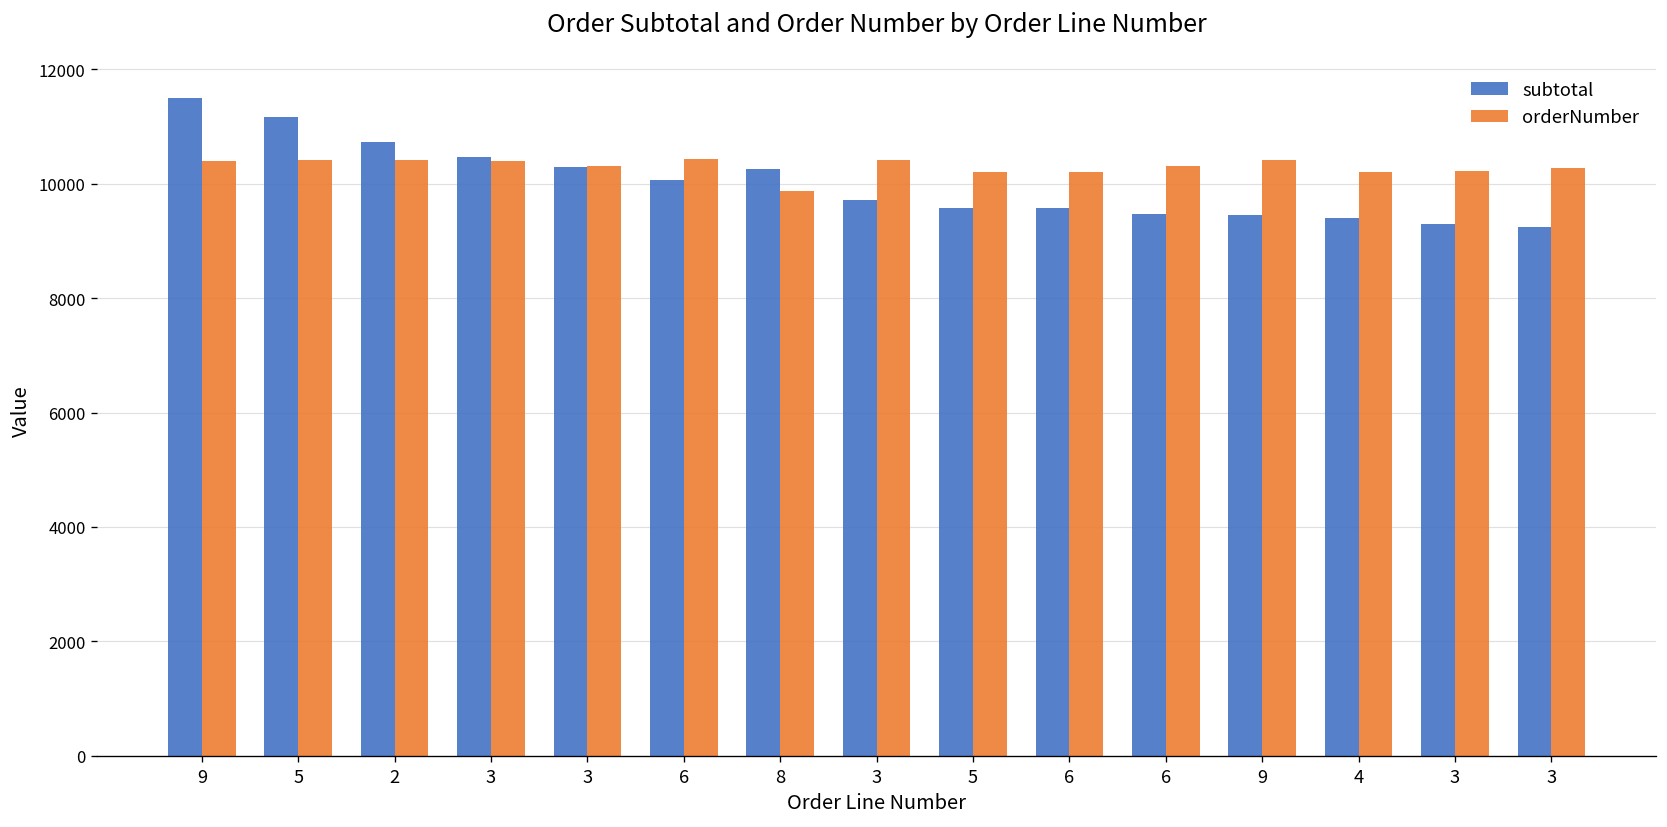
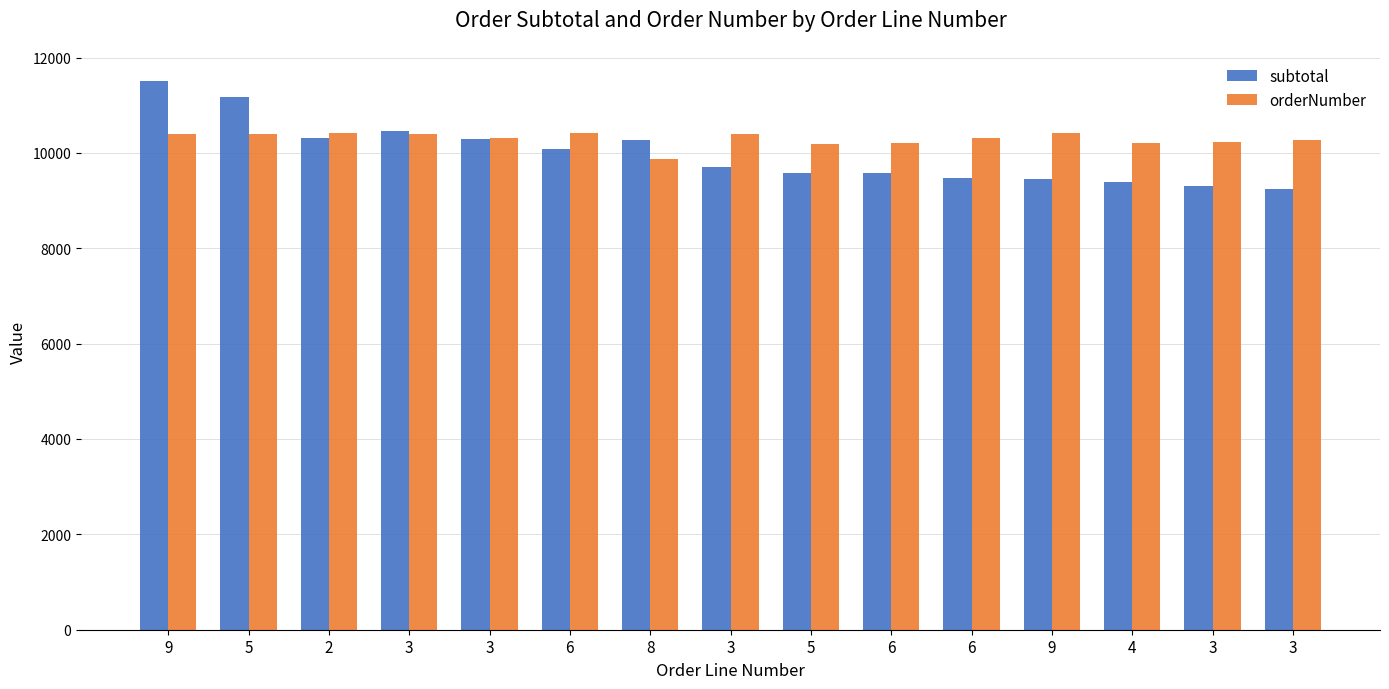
subtotal, 2: 10700 -> 10300
